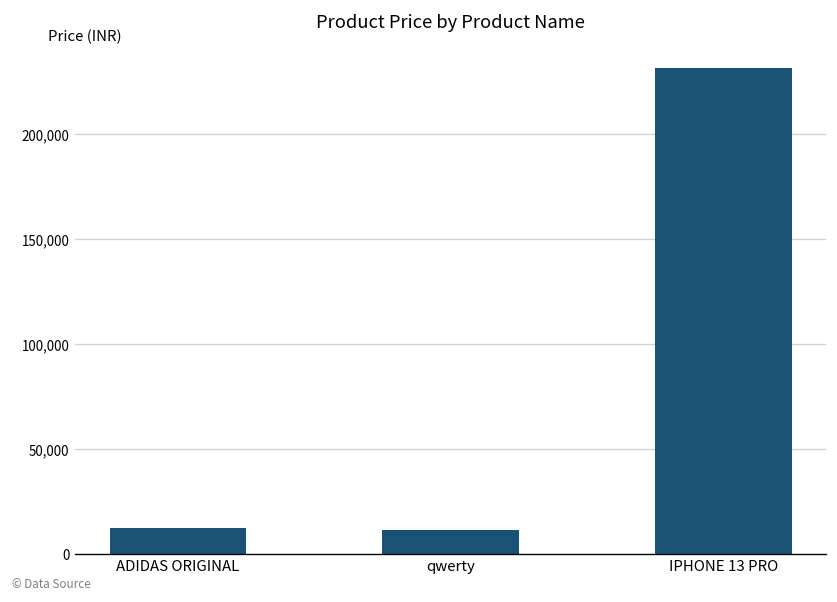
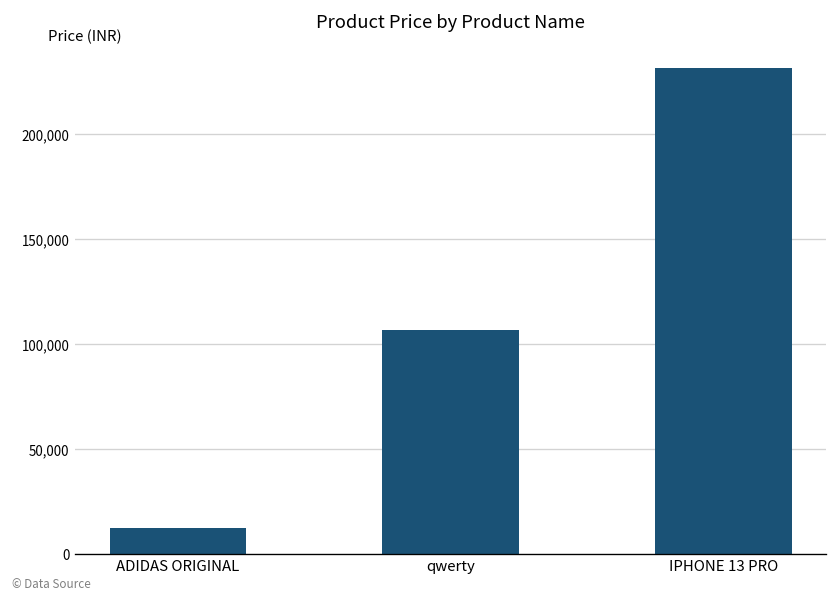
qwerty: 12,000 -> 107,000
